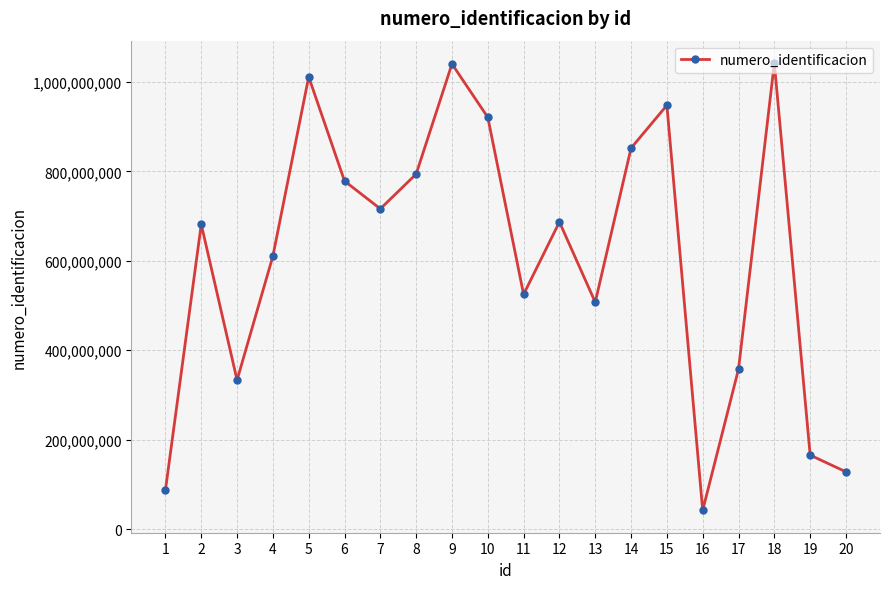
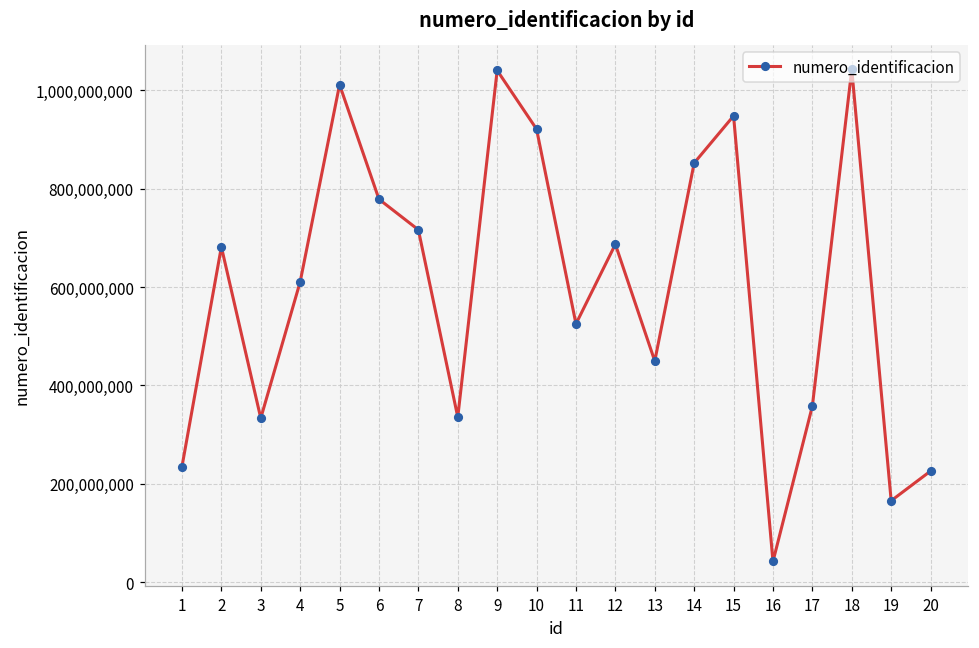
1: 90,000,000 -> 230,000,000
8: 790,000,000 -> 340,000,000
13: 510,000,000 -> 450,000,000
20: 130,000,000 -> 230,000,000
